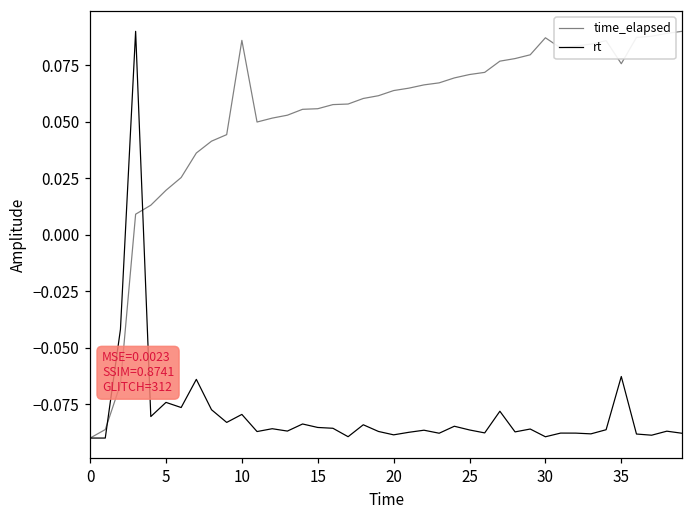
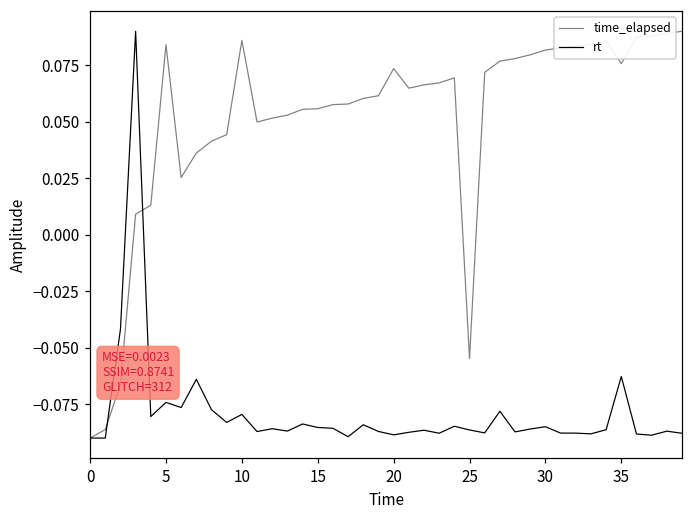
time_elapsed, 5: 0.020 -> 0.084
time_elapsed, 20: 0.064 -> 0.074
time_elapsed, 25: 0.071 -> -0.055
time_elapsed, 30: 0.087 -> 0.082
rt, 30: -0.089 -> -0.085
